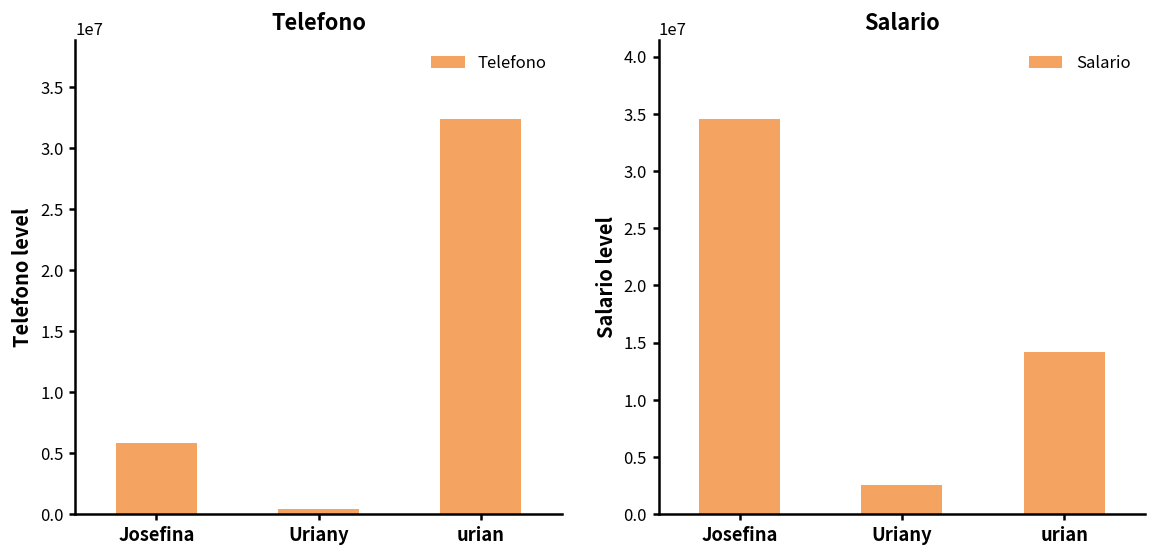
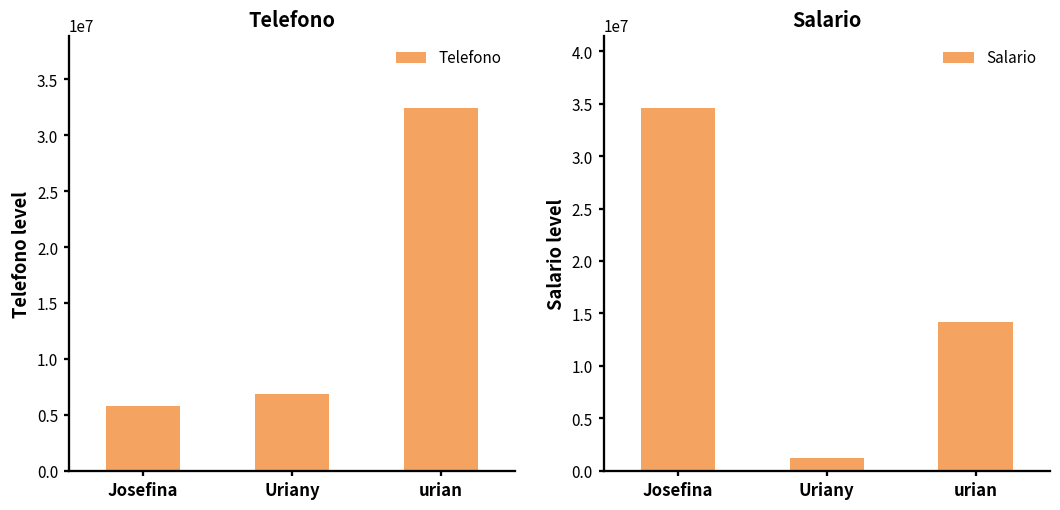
Telefono, Uriany: 400000 -> 6900000
Salario, Uriany: 3000000 -> 1000000
